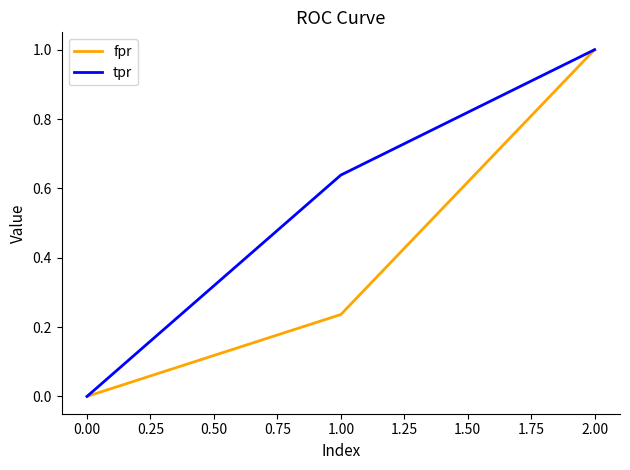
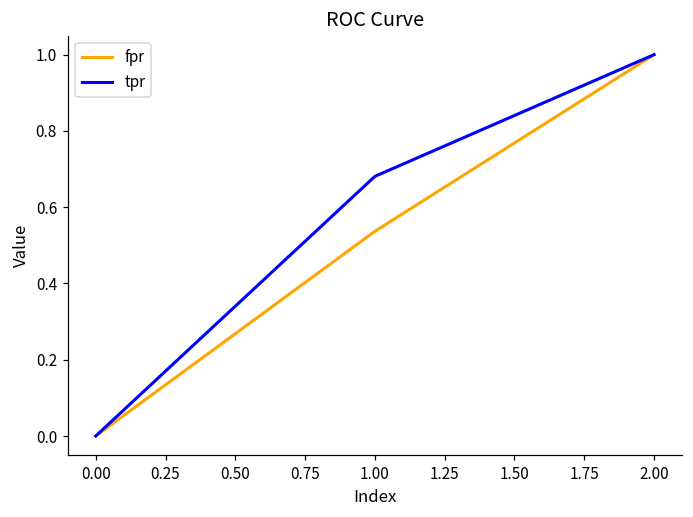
fpr, 1.00: 0.24 -> 0.54
tpr, 1.00: 0.64 -> 0.68
